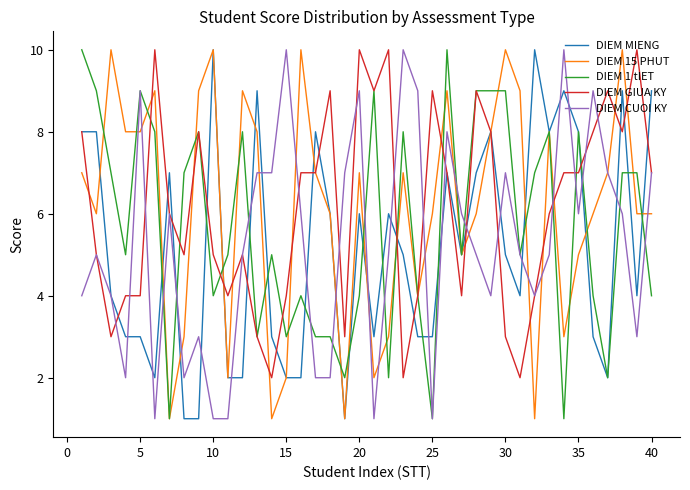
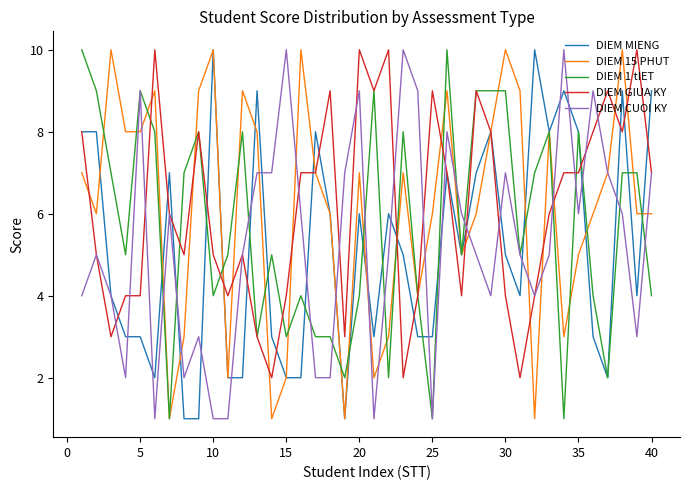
DIEM GIUA KY, 30: 3 -> 4
